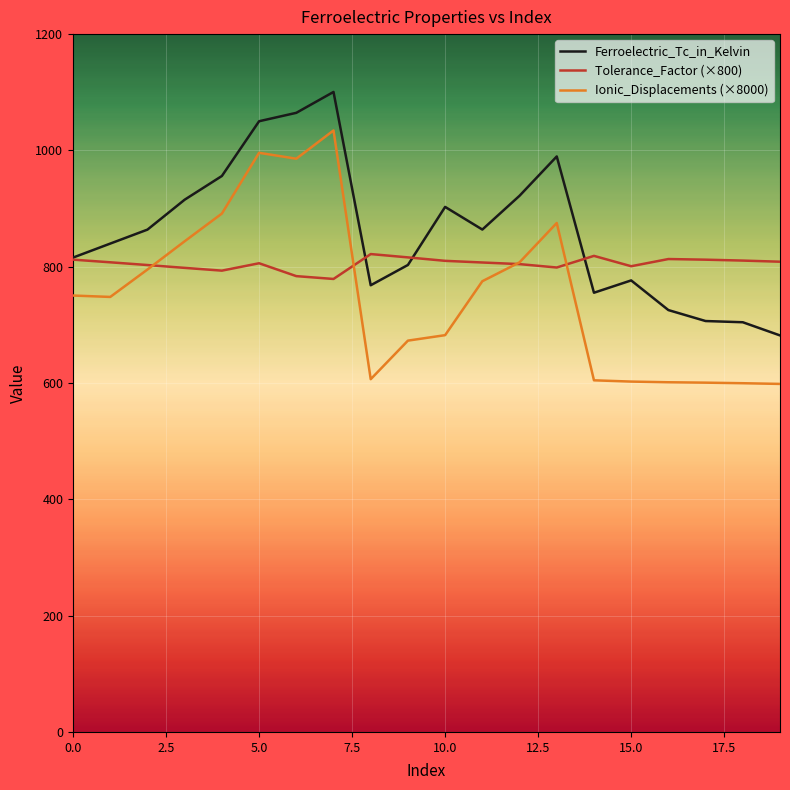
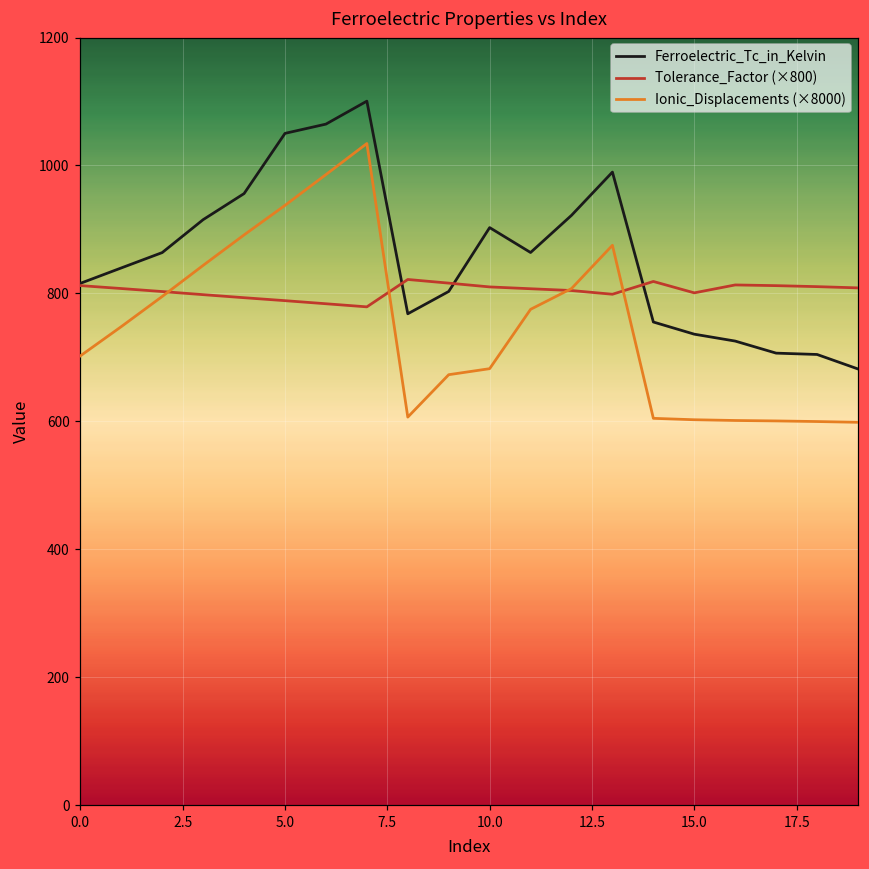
Ionic_Displacements (×8000), 0.0: 750 -> 700
Tolerance_Factor (×800), 5.0: 810 -> 790
Ionic_Displacements (×8000), 5.0: 1000 -> 940
Ferroelectric_Tc_in_Kelvin, 15.0: 780 -> 740
